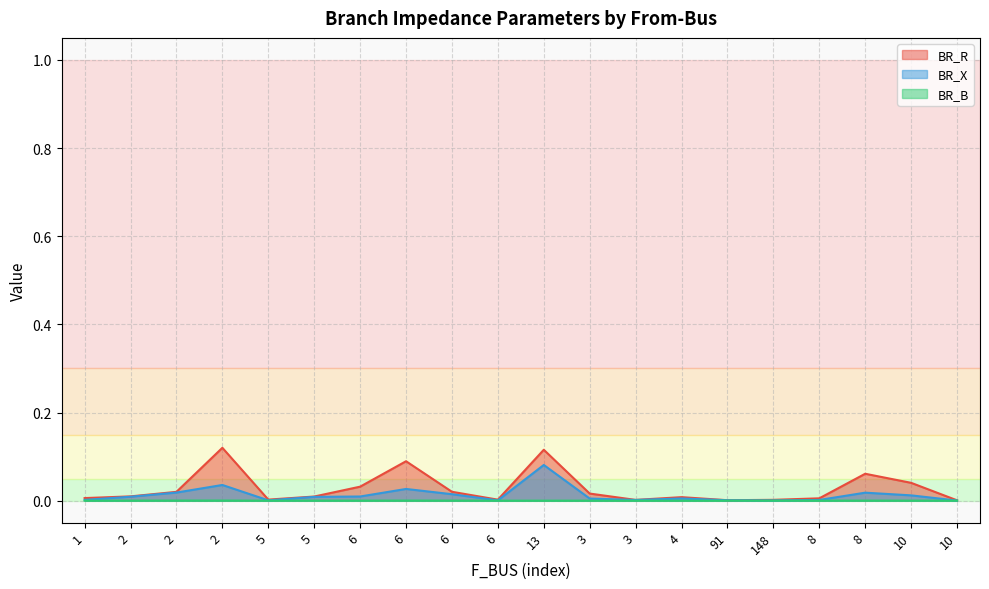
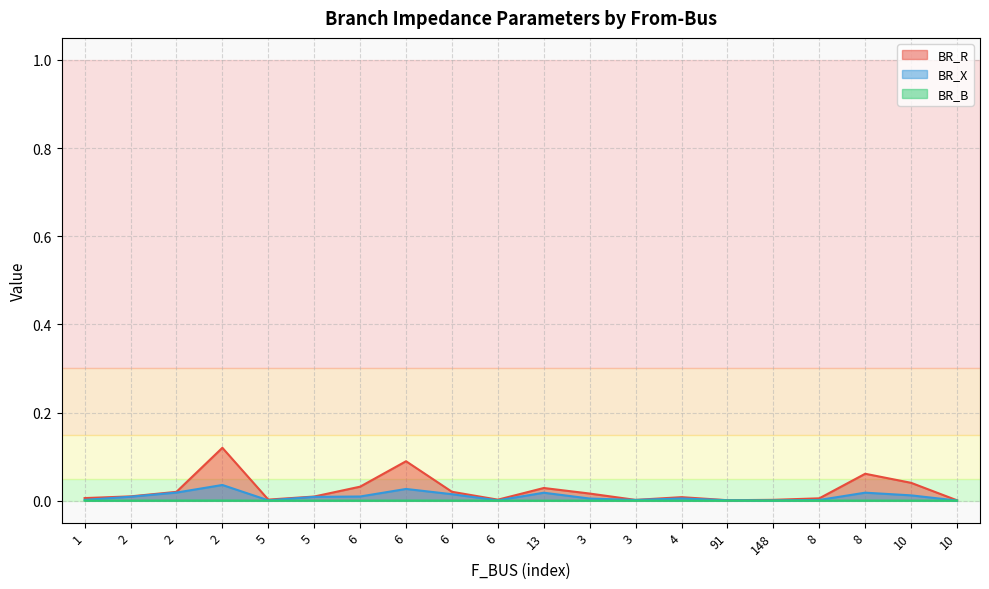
BR_R, 13: 0.12 -> 0.03
BR_X, 13: 0.08 -> 0.02
